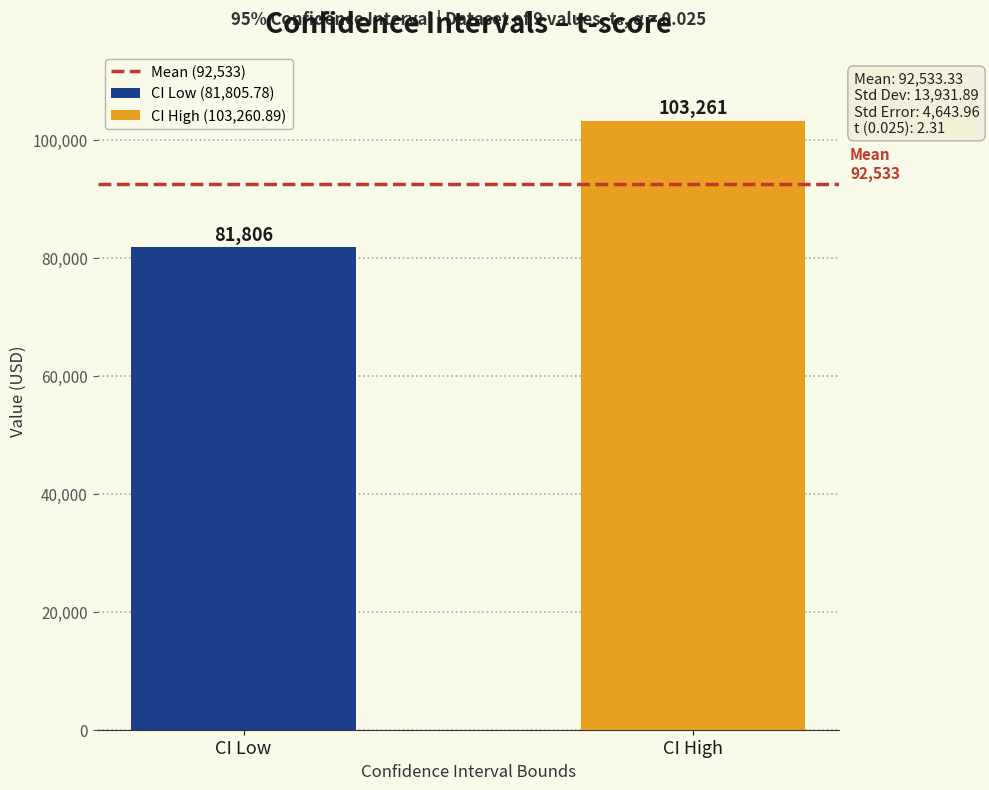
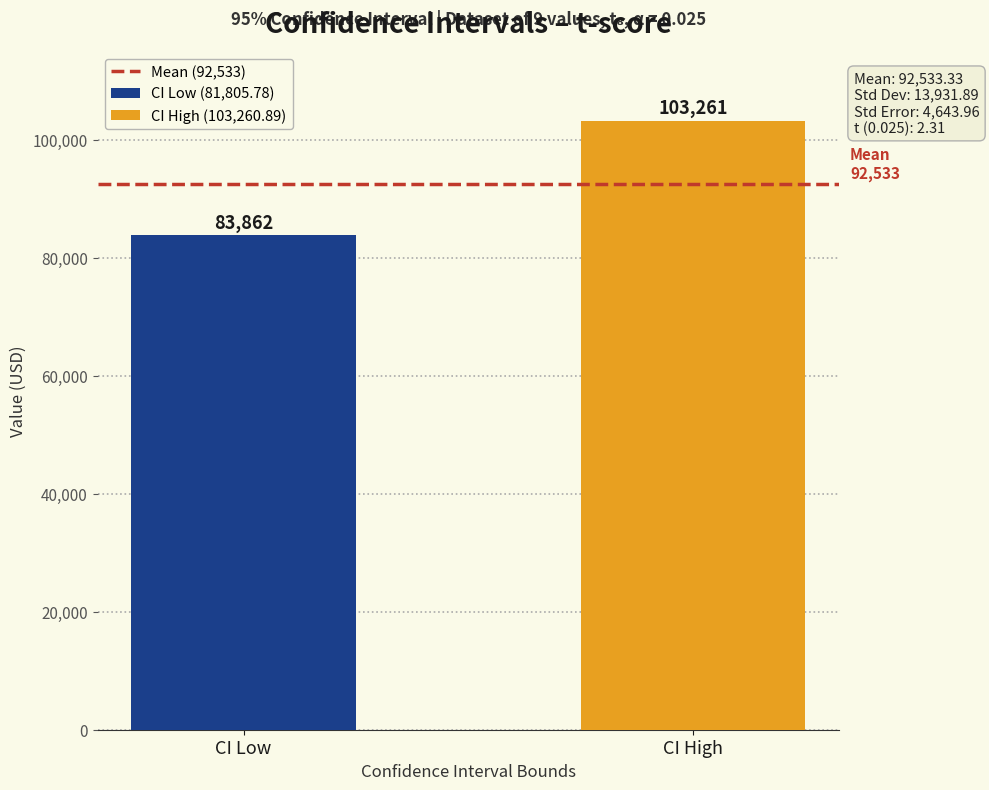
CI Low: 81,806 -> 83,862
